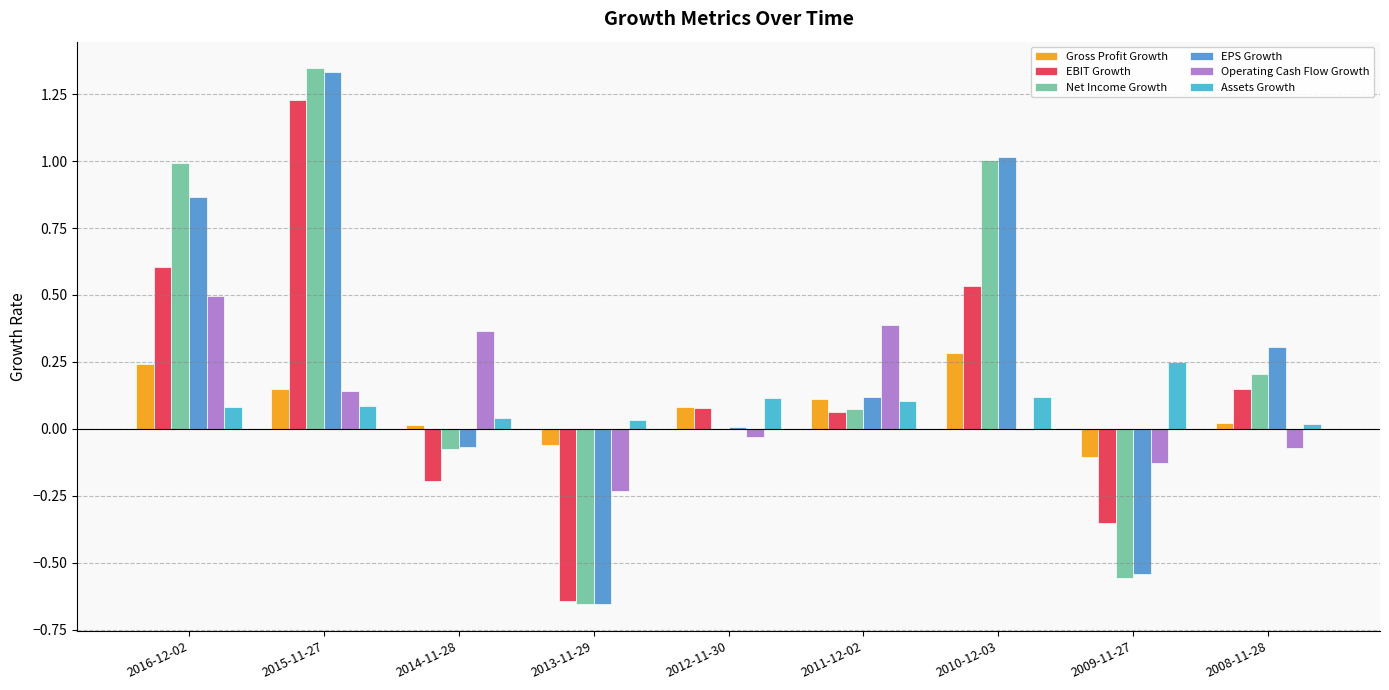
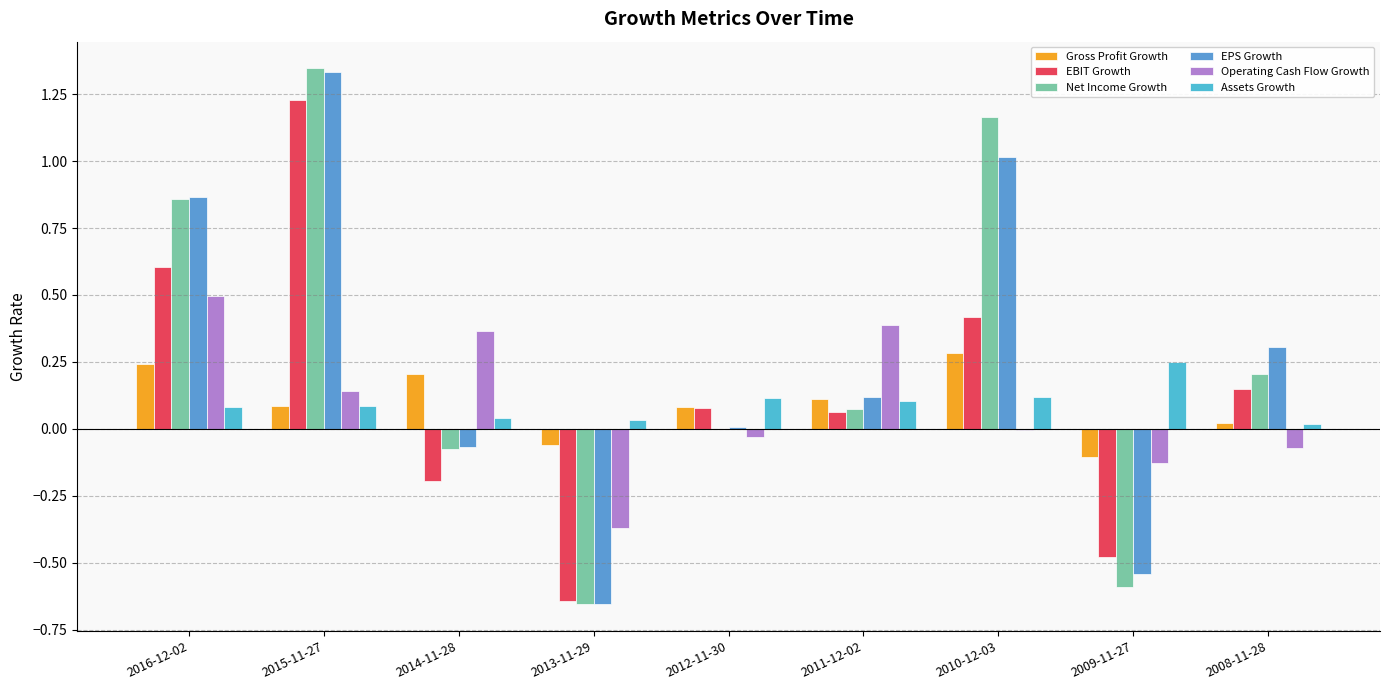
Net Income Growth, 2016-12-02: 0.99 -> 0.86
Gross Profit Growth, 2015-11-27: 0.15 -> 0.09
Gross Profit Growth, 2014-11-28: 0.02 -> 0.21
Operating Cash Flow Growth, 2013-11-29: -0.23 -> -0.37
EBIT Growth, 2010-12-03: 0.53 -> 0.42
Net Income Growth, 2010-12-03: 1.00 -> 1.16
EBIT Growth, 2009-11-27: -0.35 -> -0.48
Net Income Growth, 2009-11-27: -0.56 -> -0.59
